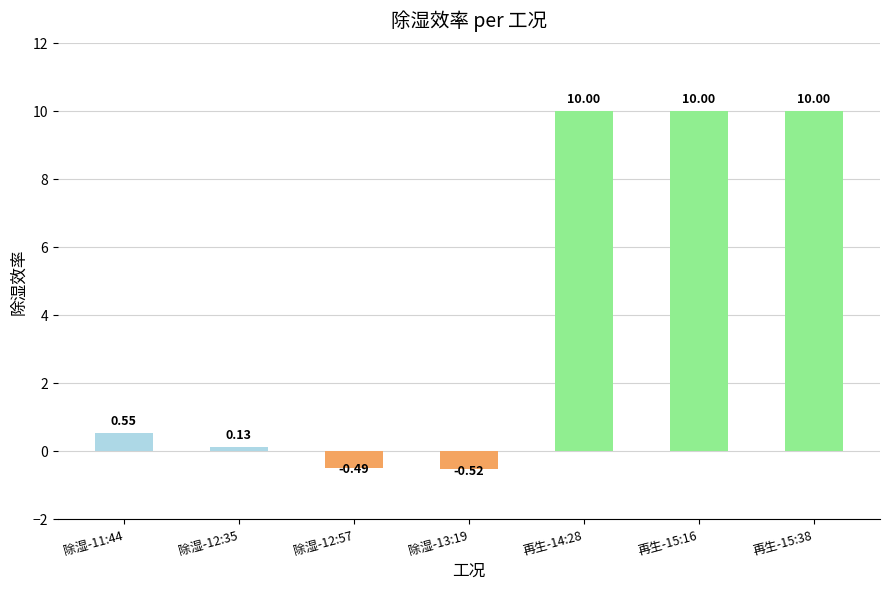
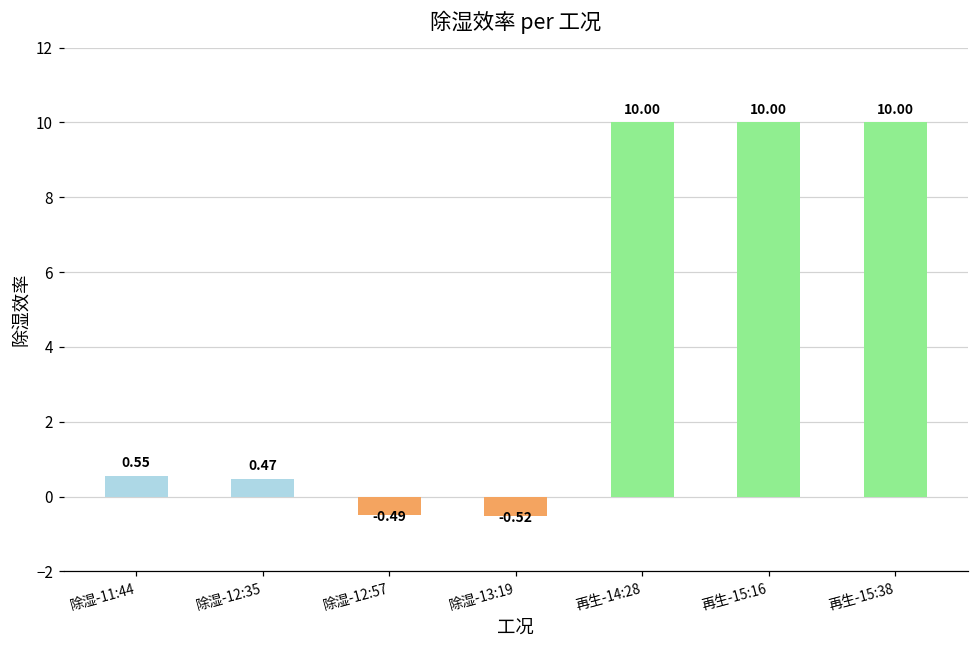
除湿-12:35: 0.13 -> 0.47
